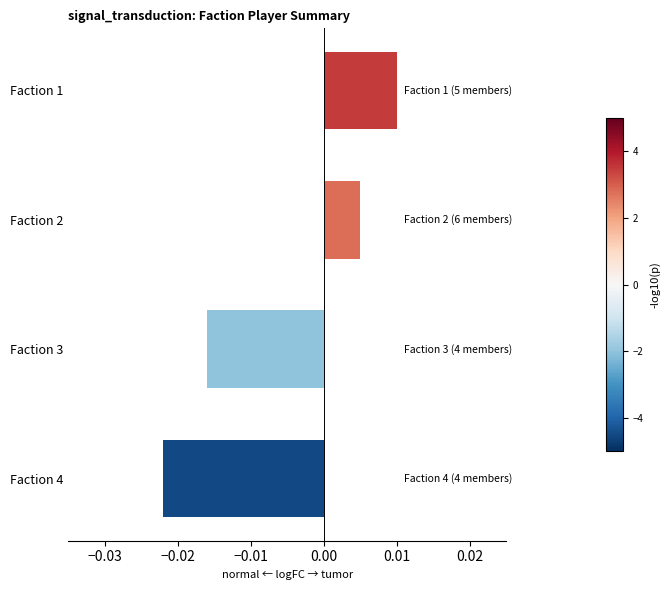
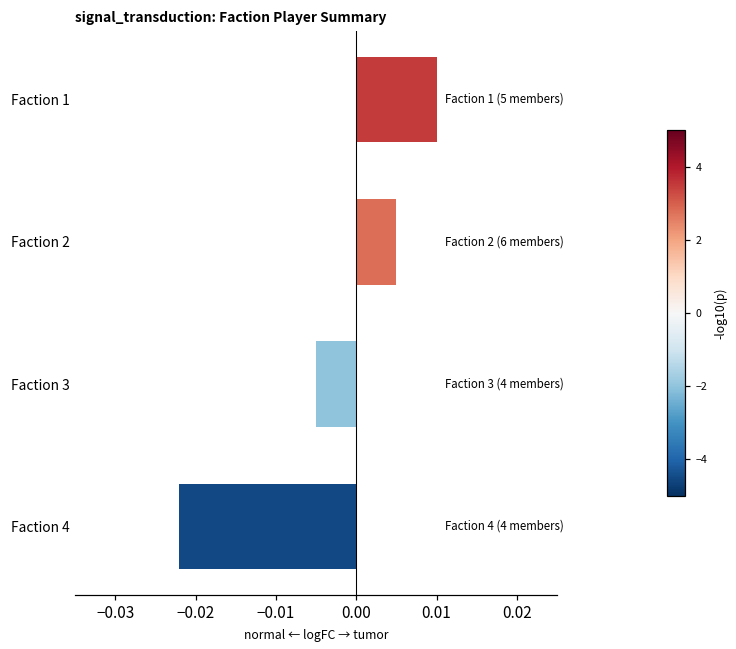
Faction 3: -0.016 -> -0.005
